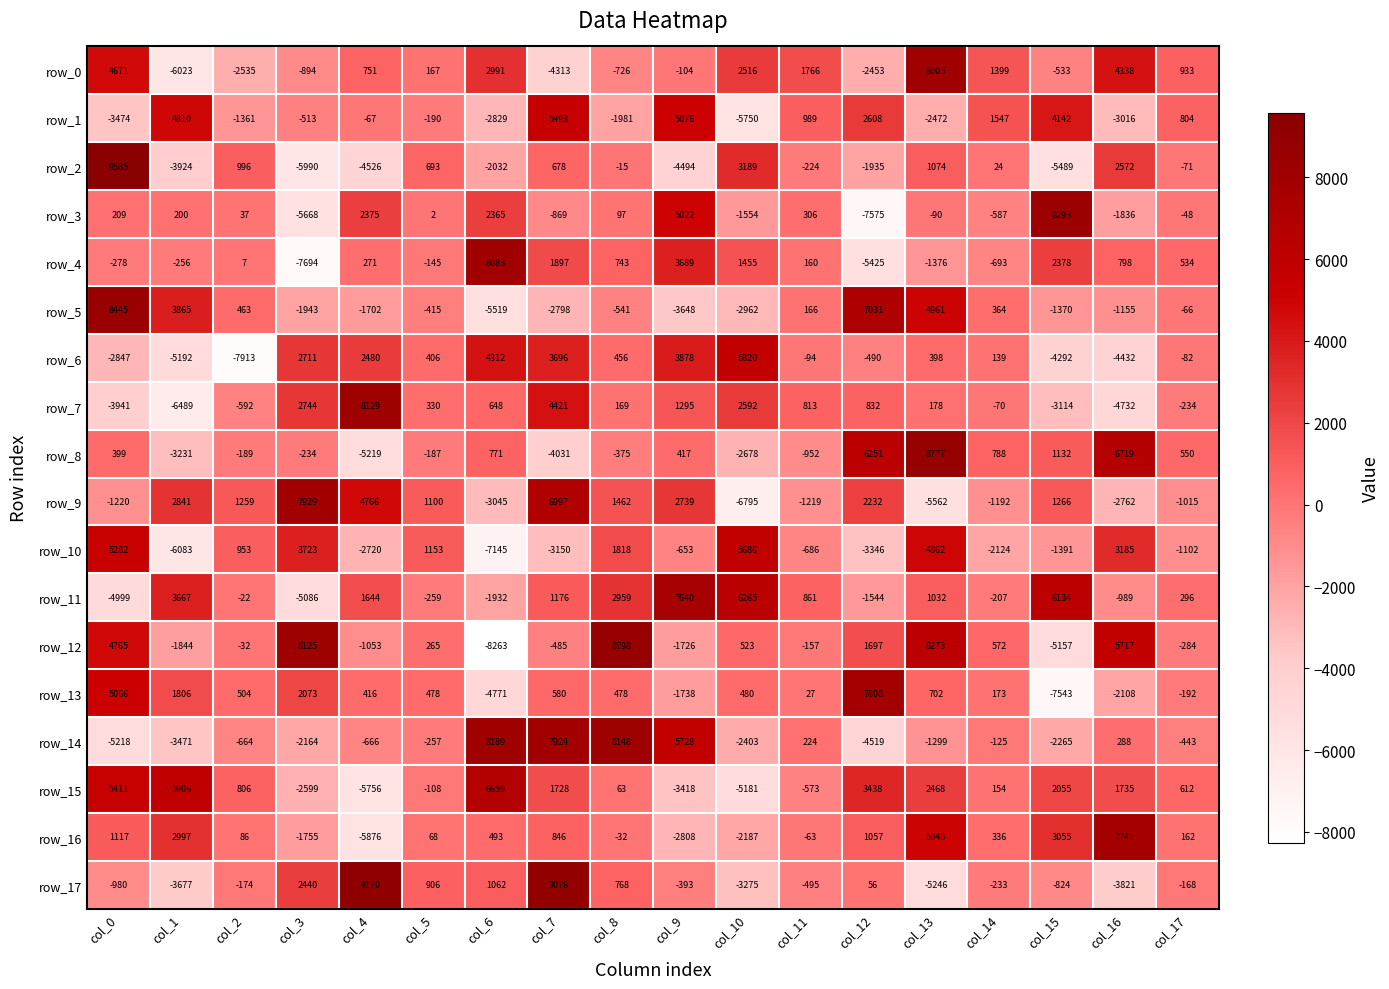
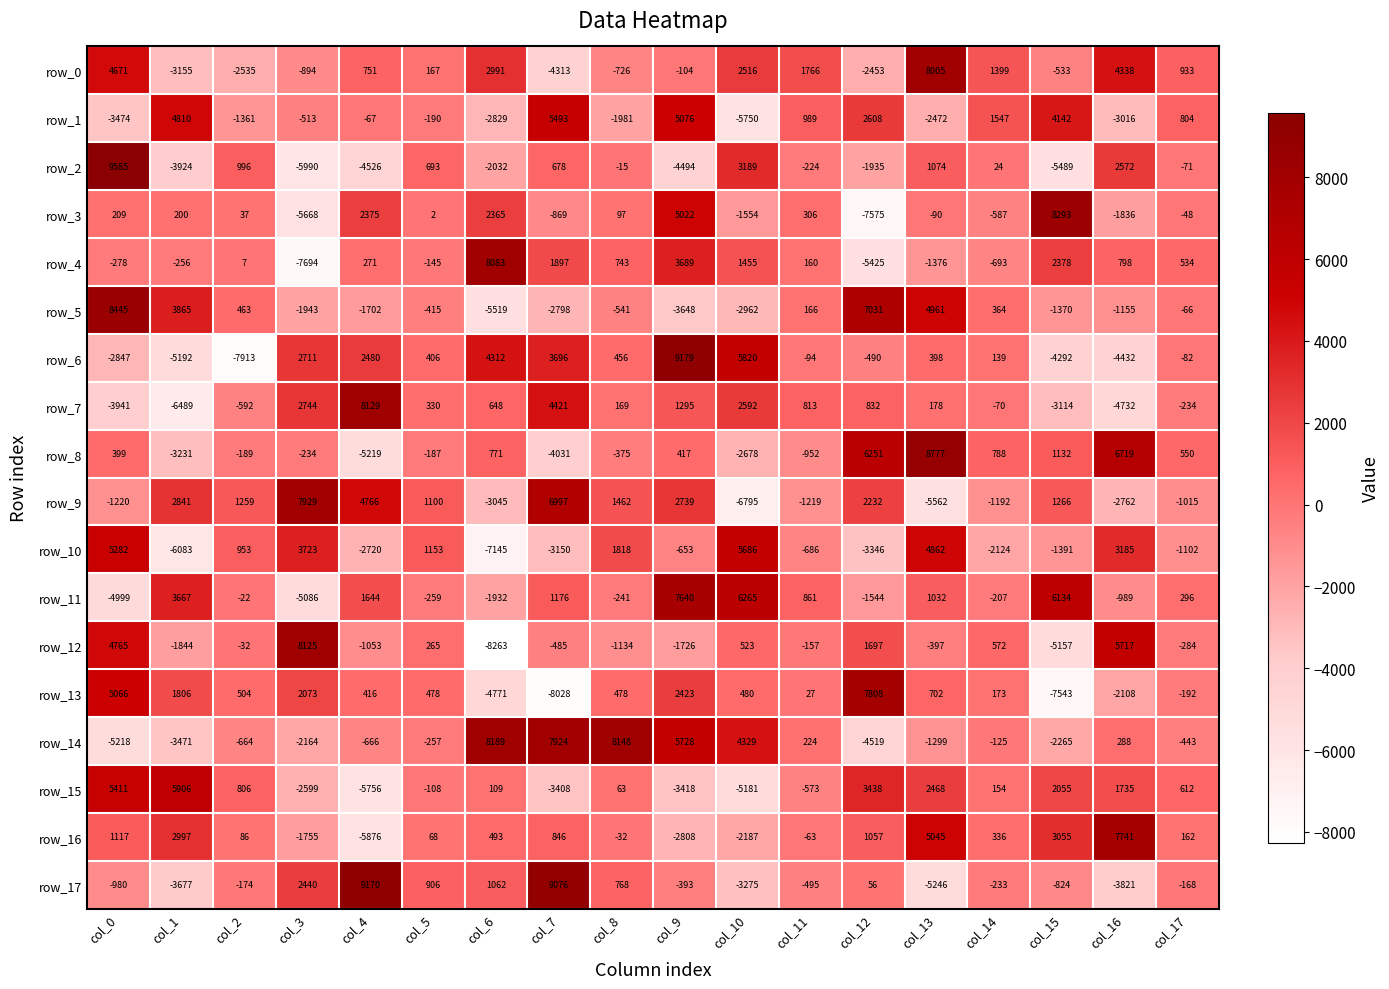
row_0, col_1: -6023 -> -3155
row_6, col_9: 3878 -> 9179
row_11, col_8: 2959 -> -241
row_12, col_8: 8798 -> -1134
row_12, col_13: 6273 -> -397
row_13, col_7: 580 -> -8028
row_13, col_9: -1738 -> 2423
row_14, col_10: -2403 -> 4329
row_15, col_6: 6659 -> 109
row_15, col_7: 1728 -> -3408
